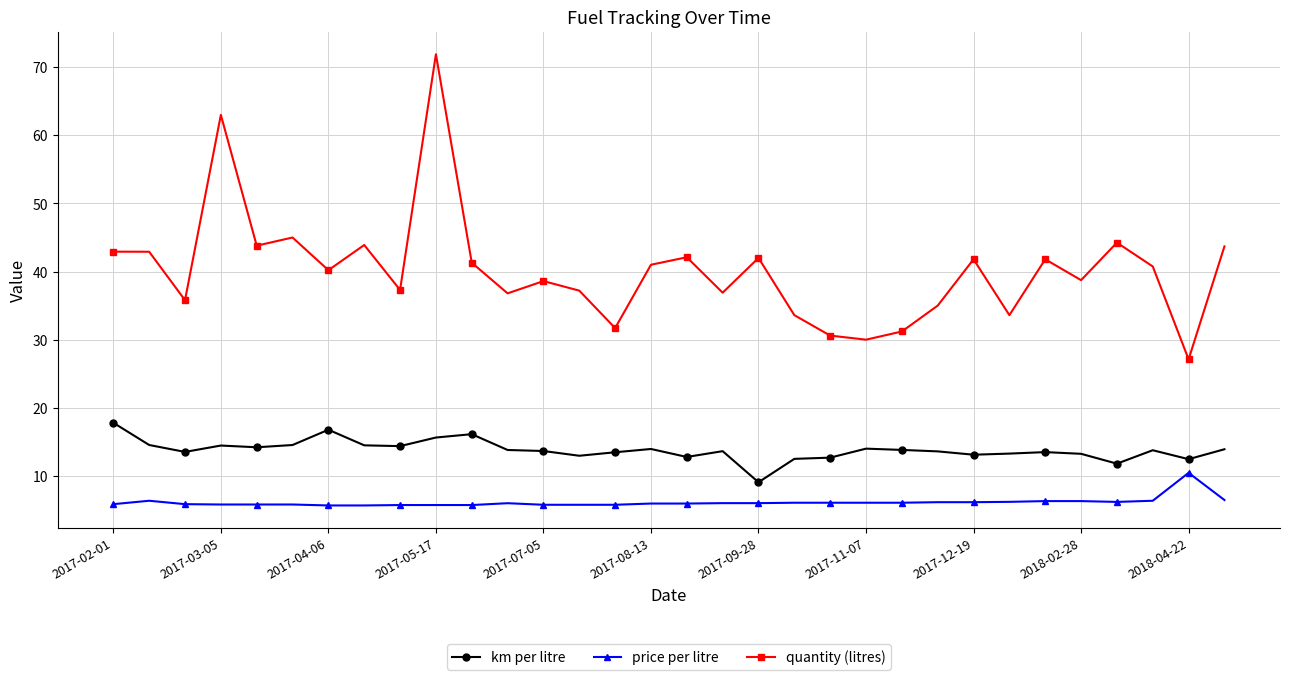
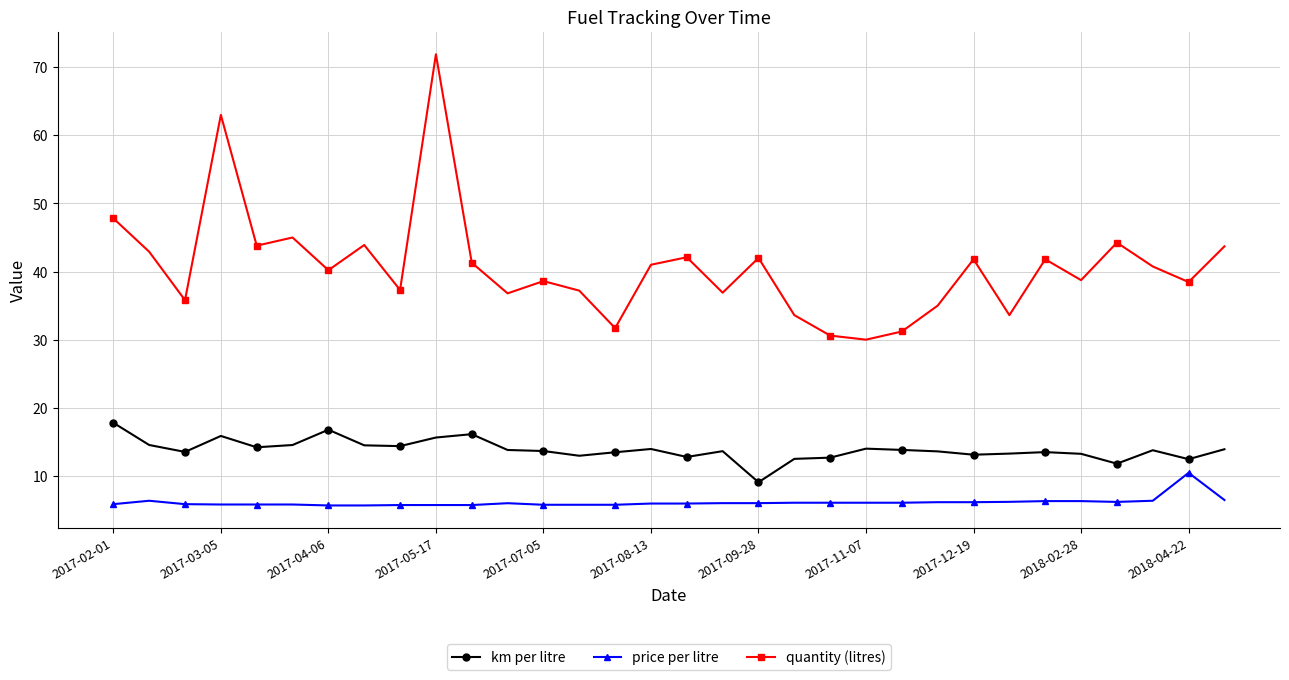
quantity (litres), 2017-02-01: 43 -> 48
km per litre, 2017-03-05: 14 -> 16
quantity (litres), 2018-04-22: 27 -> 38
